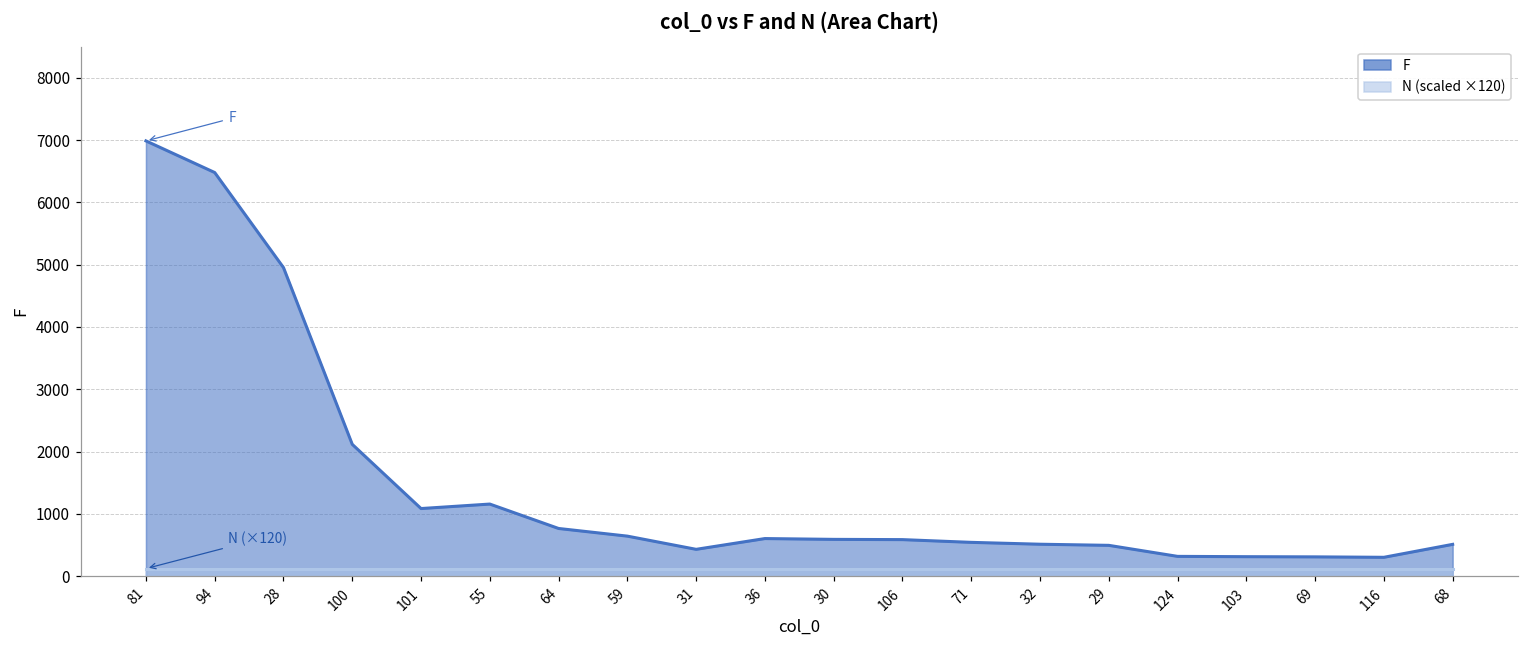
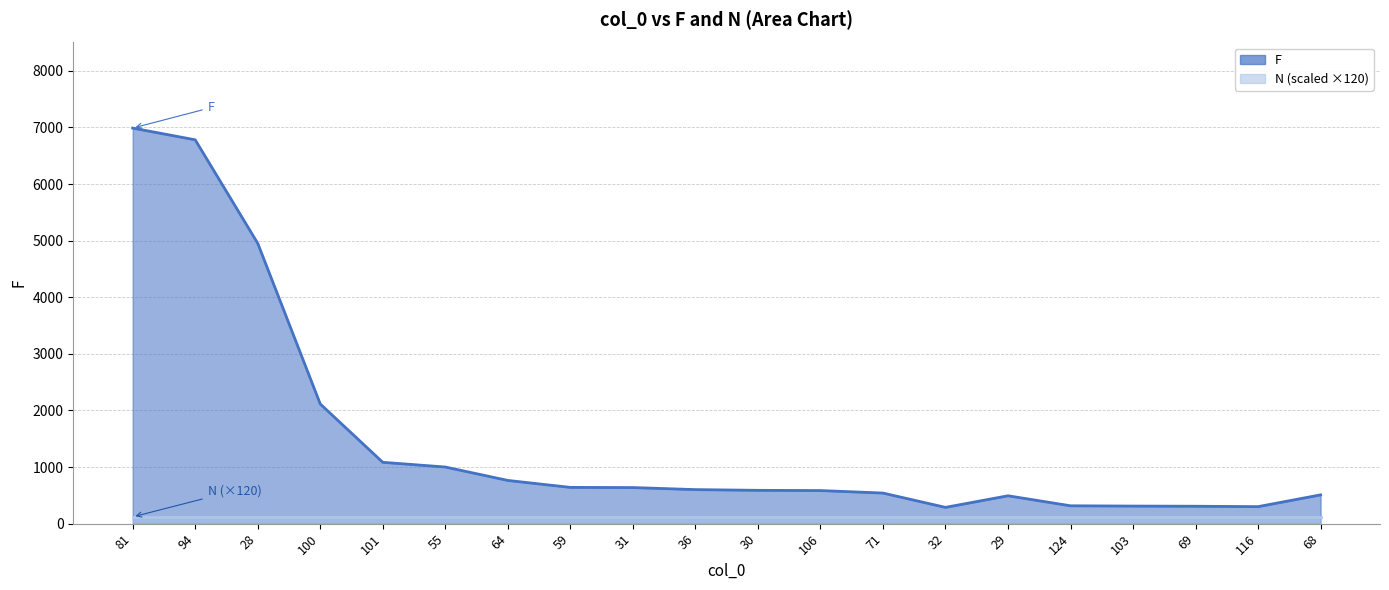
F, 94: 6500 -> 6800
F, 55: 1200 -> 1000
F, 31: 400 -> 600
F, 32: 500 -> 300
